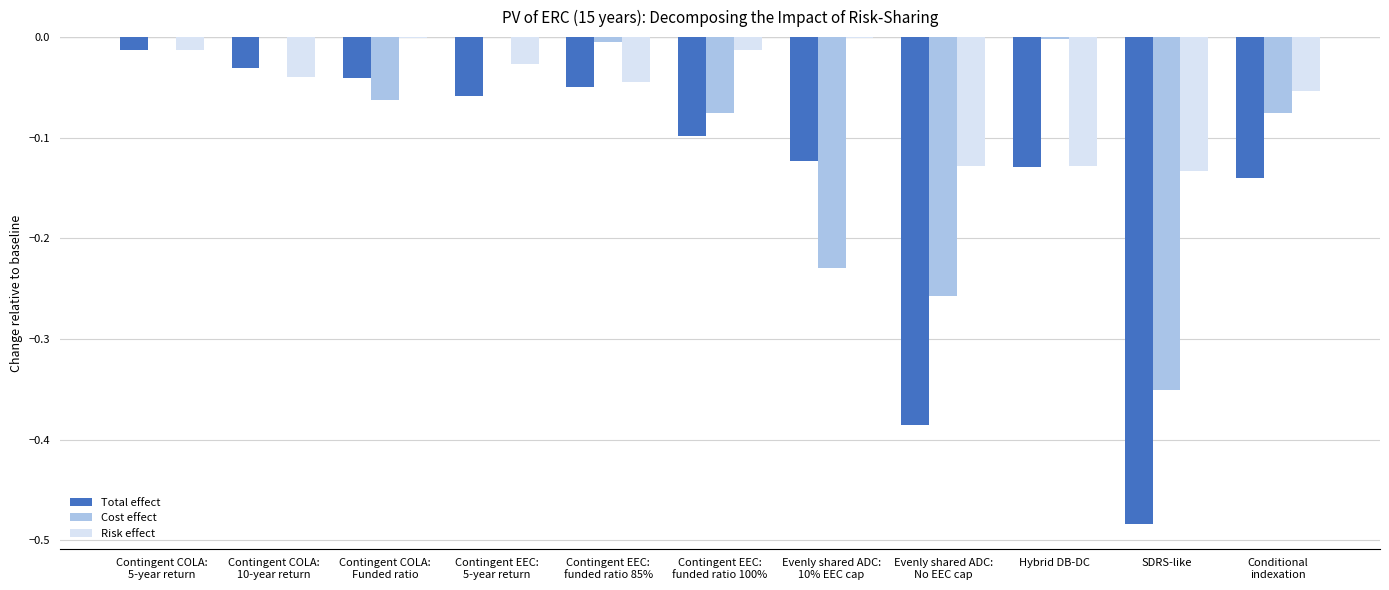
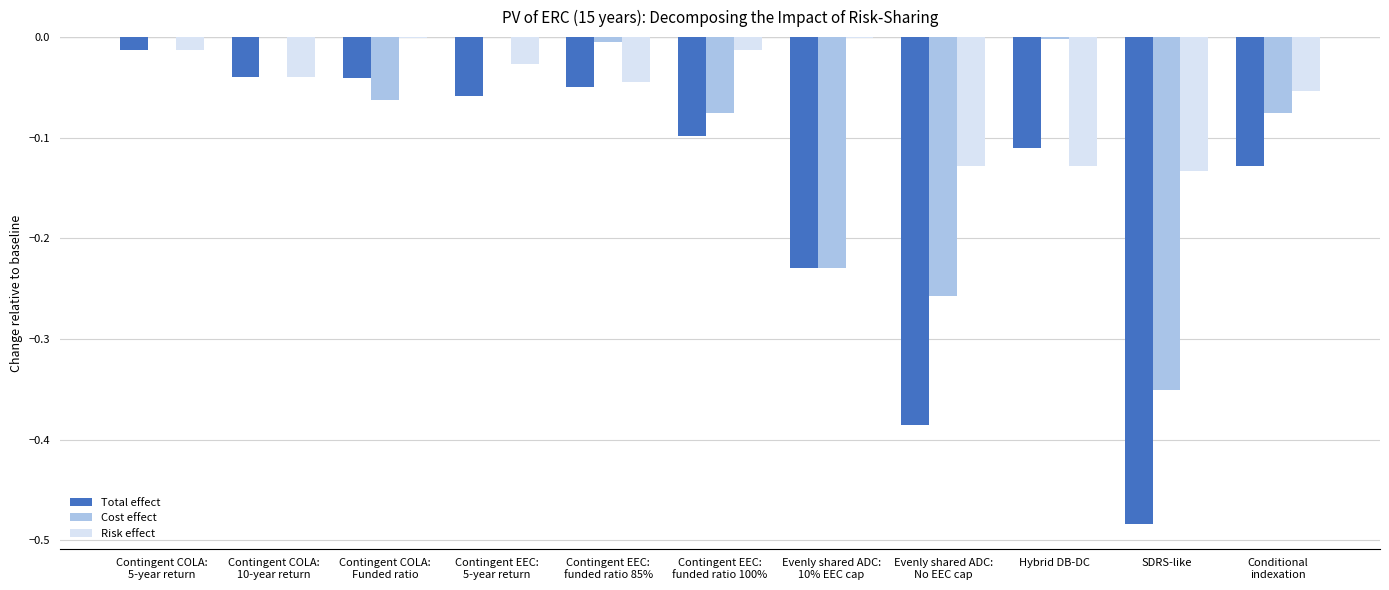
Total effect, Contingent COLA: 10-year return: -0.030 -> -0.040
Total effect, Evenly shared ADC: 10% EEC cap: -0.123 -> -0.229
Total effect, Hybrid DB-DC: -0.129 -> -0.110
Total effect, Conditional indexation: -0.140 -> -0.128
